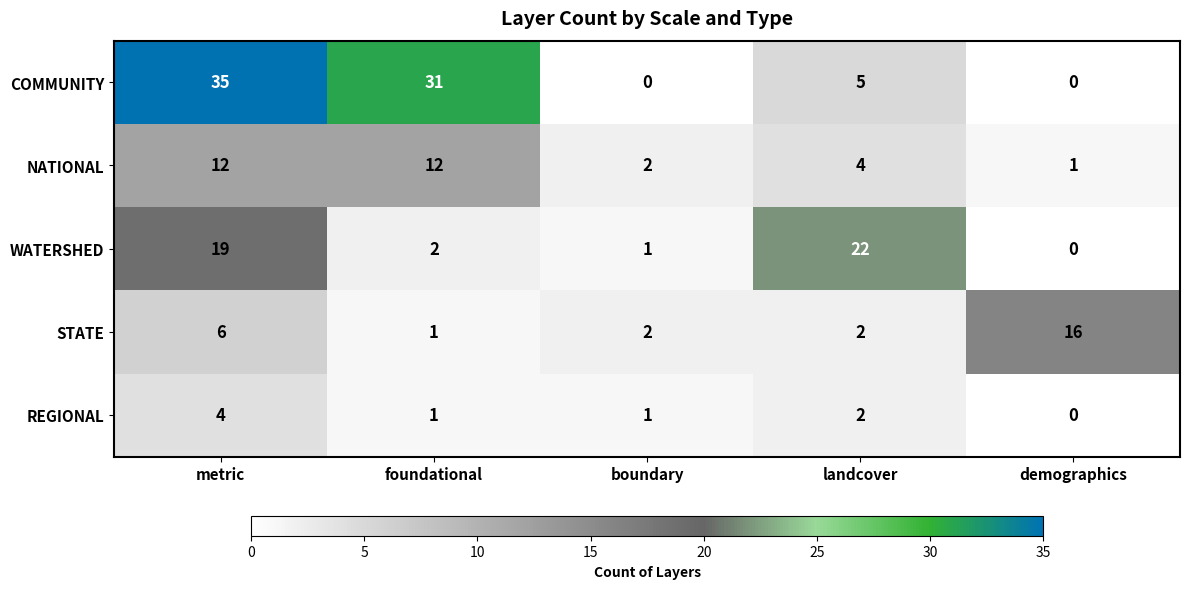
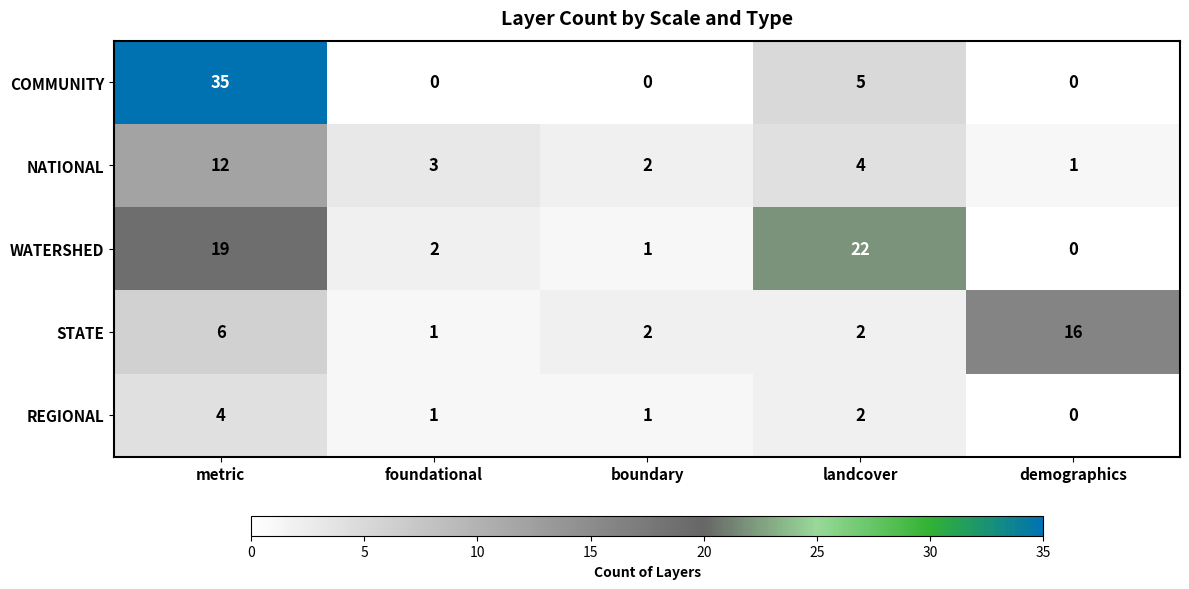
COMMUNITY, foundational: 31 -> 0
NATIONAL, foundational: 12 -> 3
